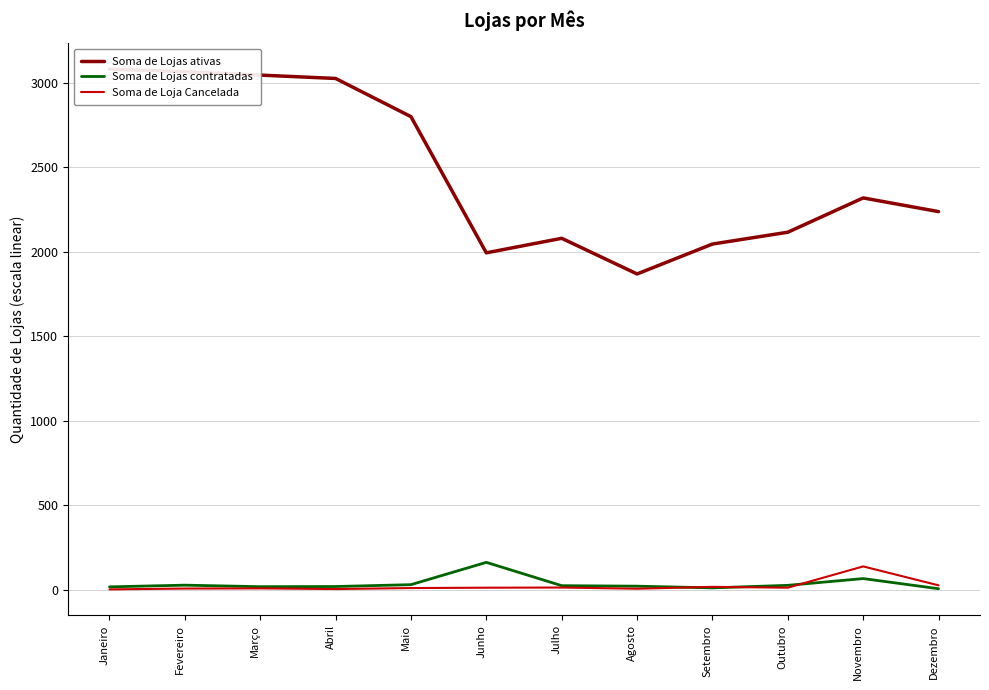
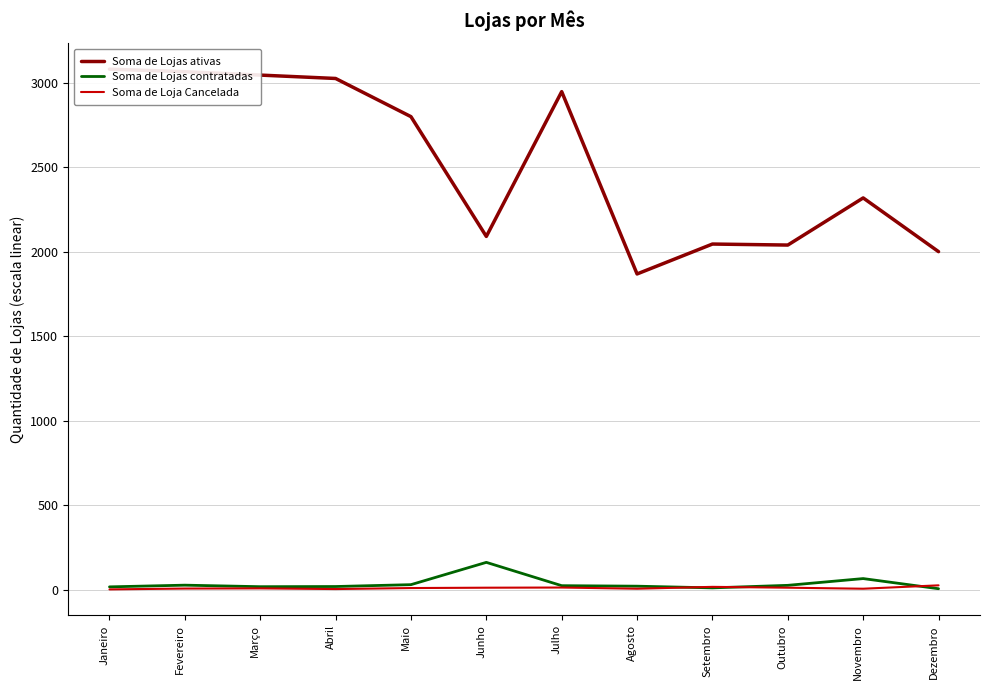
Soma de Lojas ativas, Junho: 1990 -> 2090
Soma de Lojas ativas, Julho: 2080 -> 2950
Soma de Lojas ativas, Outubro: 2120 -> 2040
Soma de Loja Cancelada, Novembro: 140 -> 10
Soma de Lojas ativas, Dezembro: 2240 -> 2000
